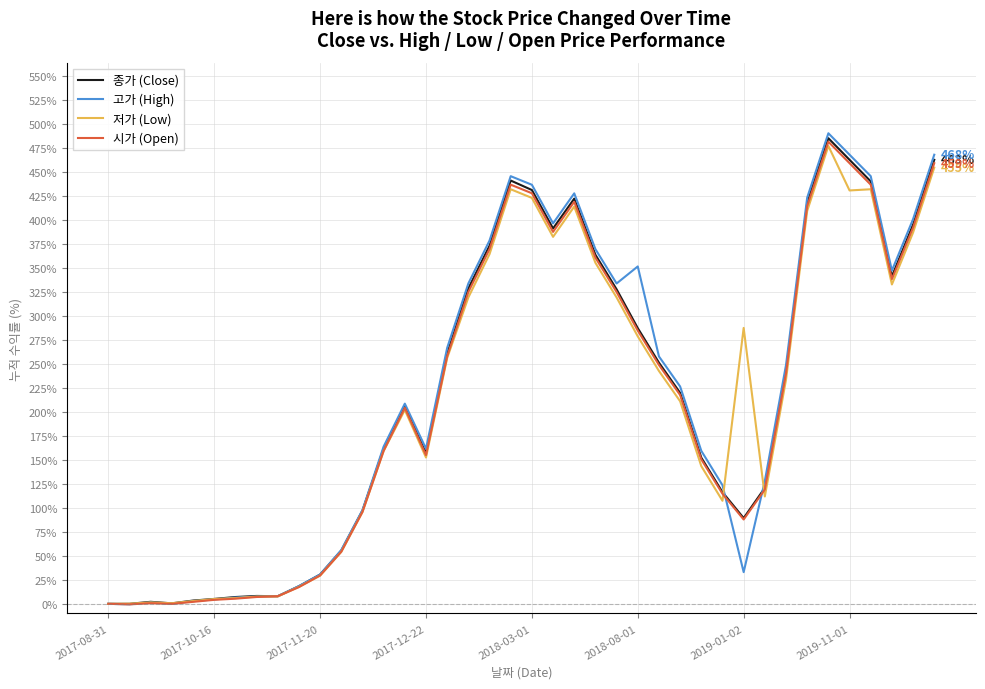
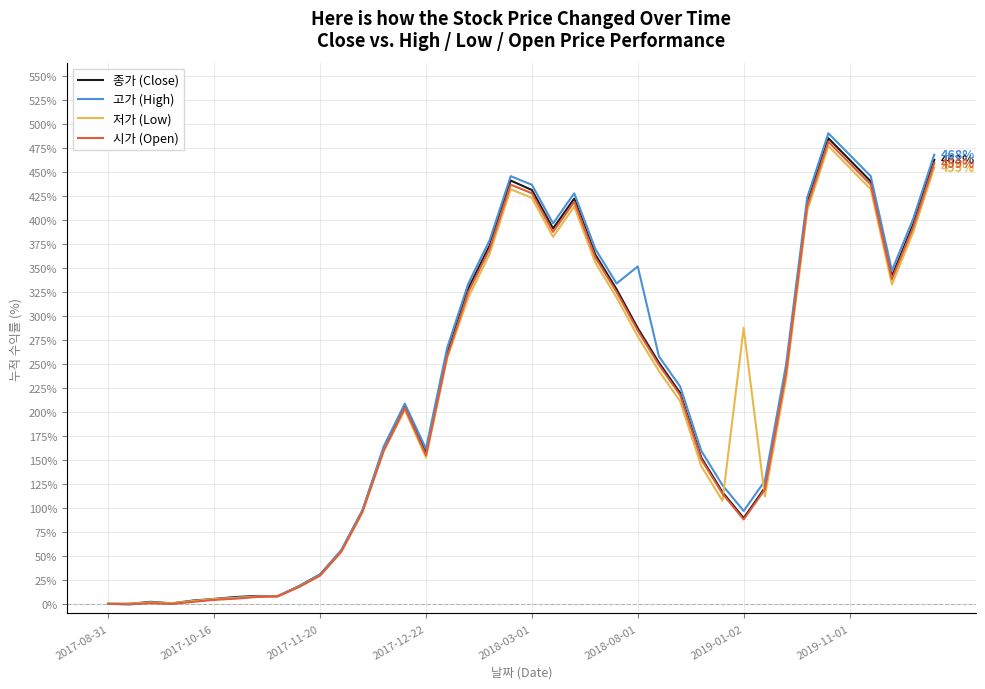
고가 (High), 2019-01-02: 30% -> 100%
저가 (Low), 2019-11-01: 430% -> 450%
